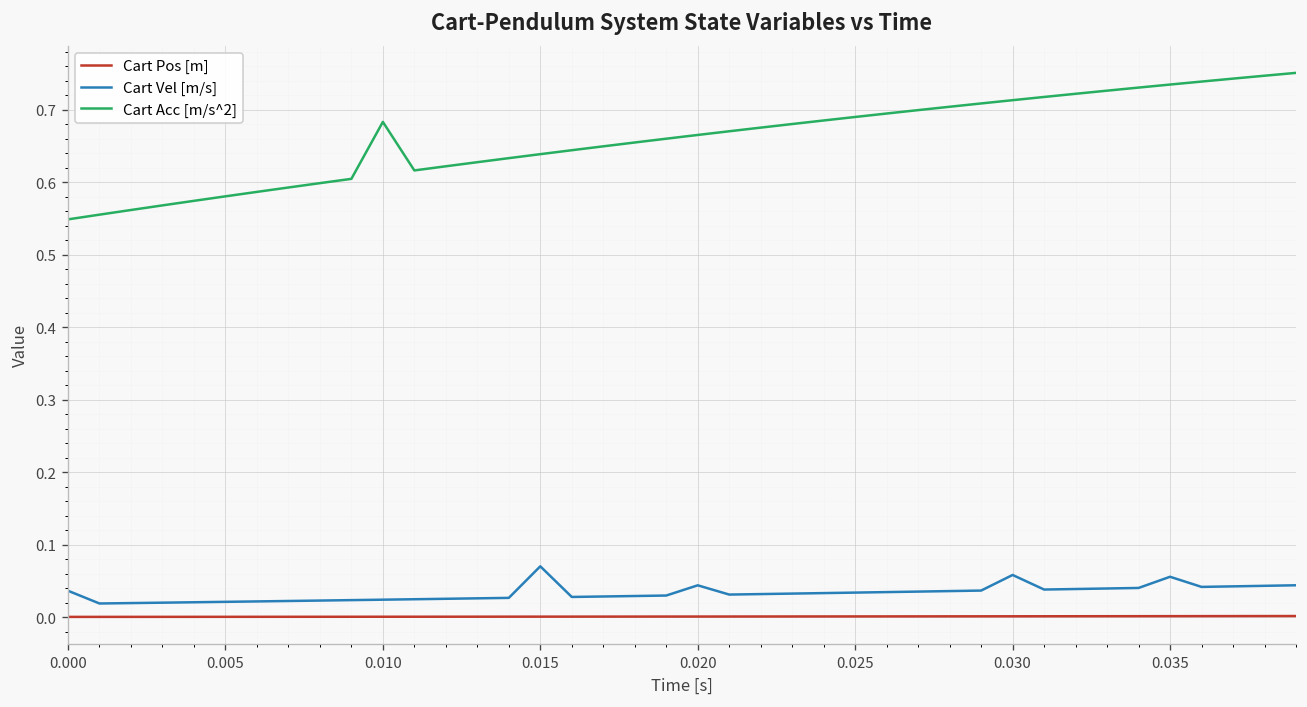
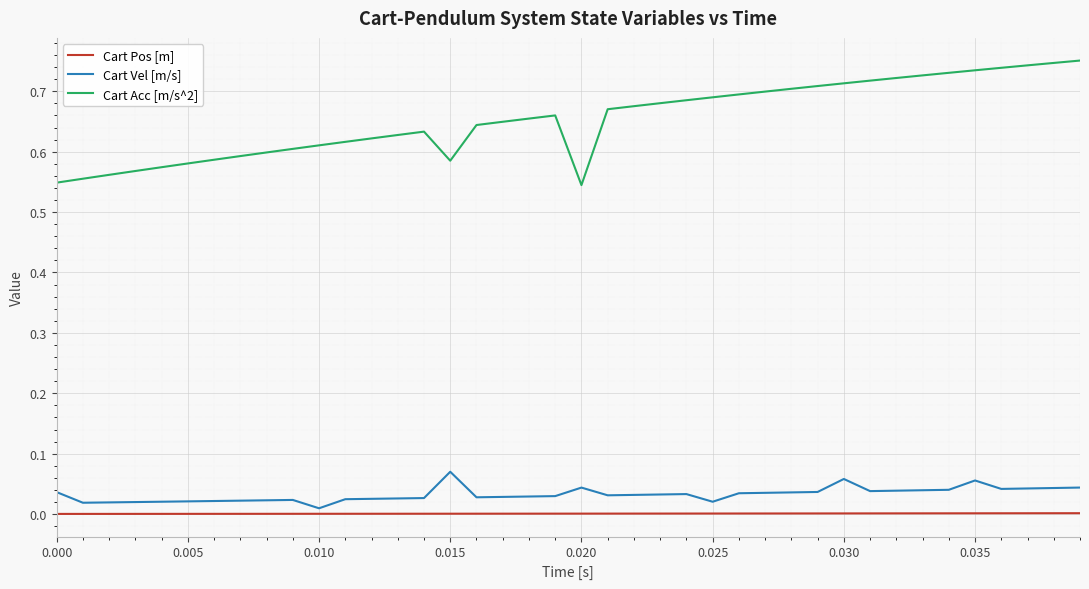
Cart Vel [m/s], 0.010: 0.02 -> 0.01
Cart Acc [m/s^2], 0.010: 0.68 -> 0.61
Cart Acc [m/s^2], 0.015: 0.64 -> 0.59
Cart Acc [m/s^2], 0.020: 0.67 -> 0.54
Cart Vel [m/s], 0.025: 0.03 -> 0.02
